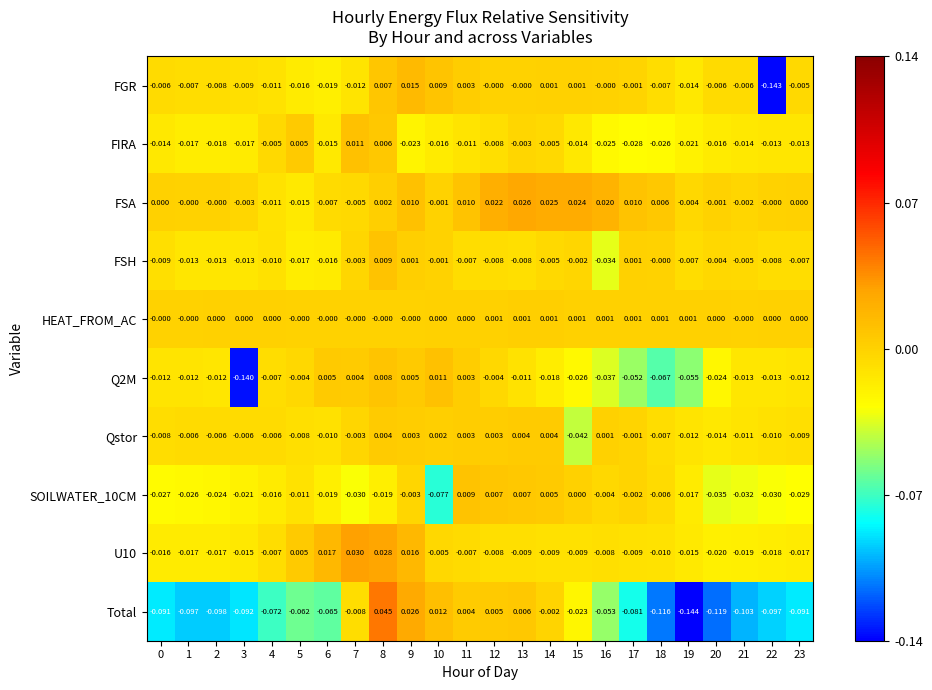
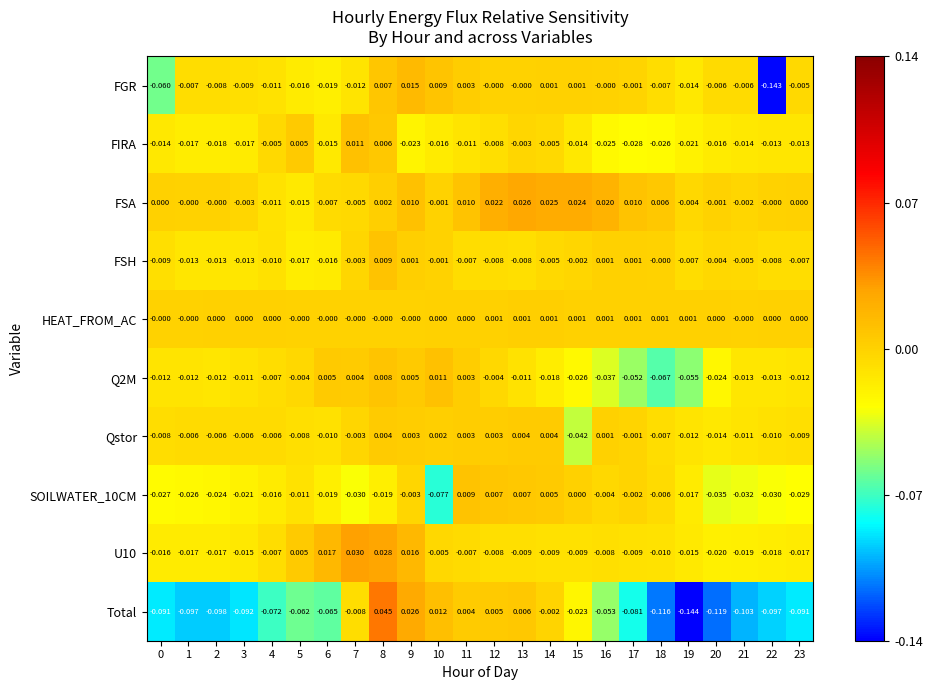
FGR, 0: -0.006 -> -0.060
FSH, 16: -0.034 -> 0.001
Q2M, 3: -0.140 -> -0.011
